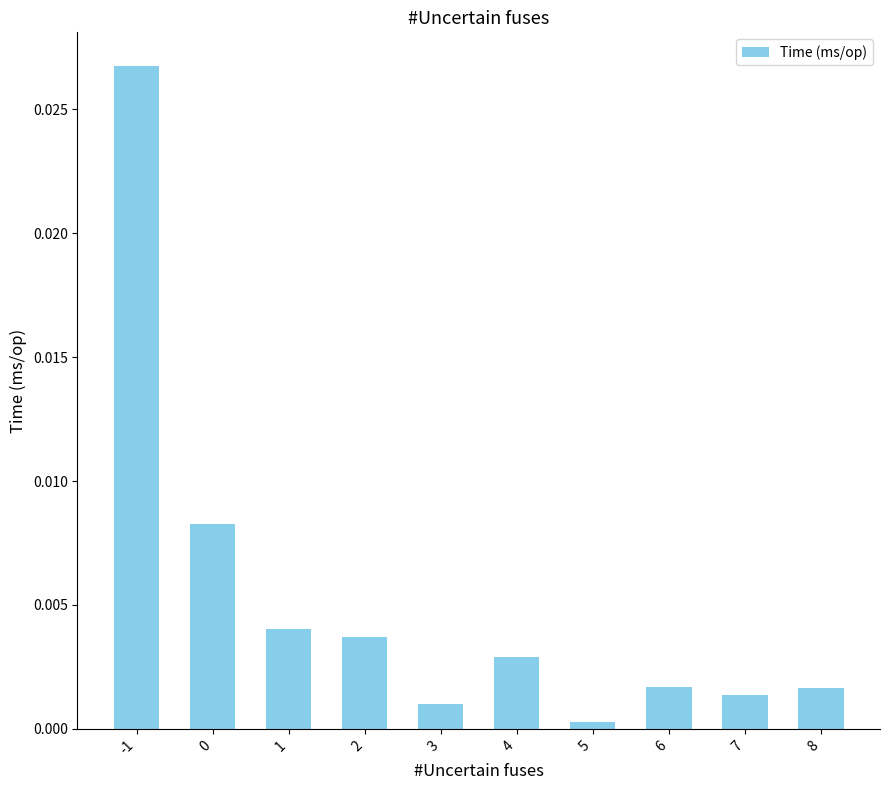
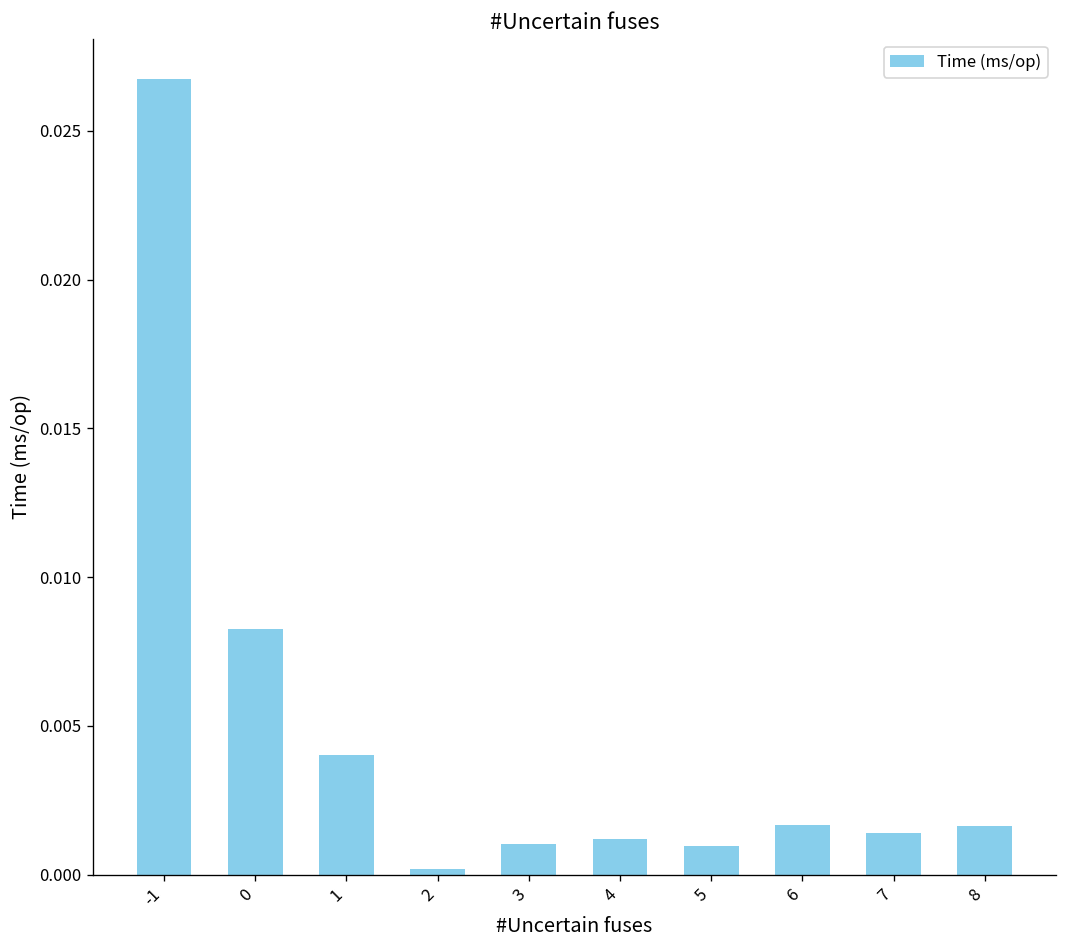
2: 0.0037 -> 0.0002
4: 0.0029 -> 0.0012
5: 0.0003 -> 0.0010
